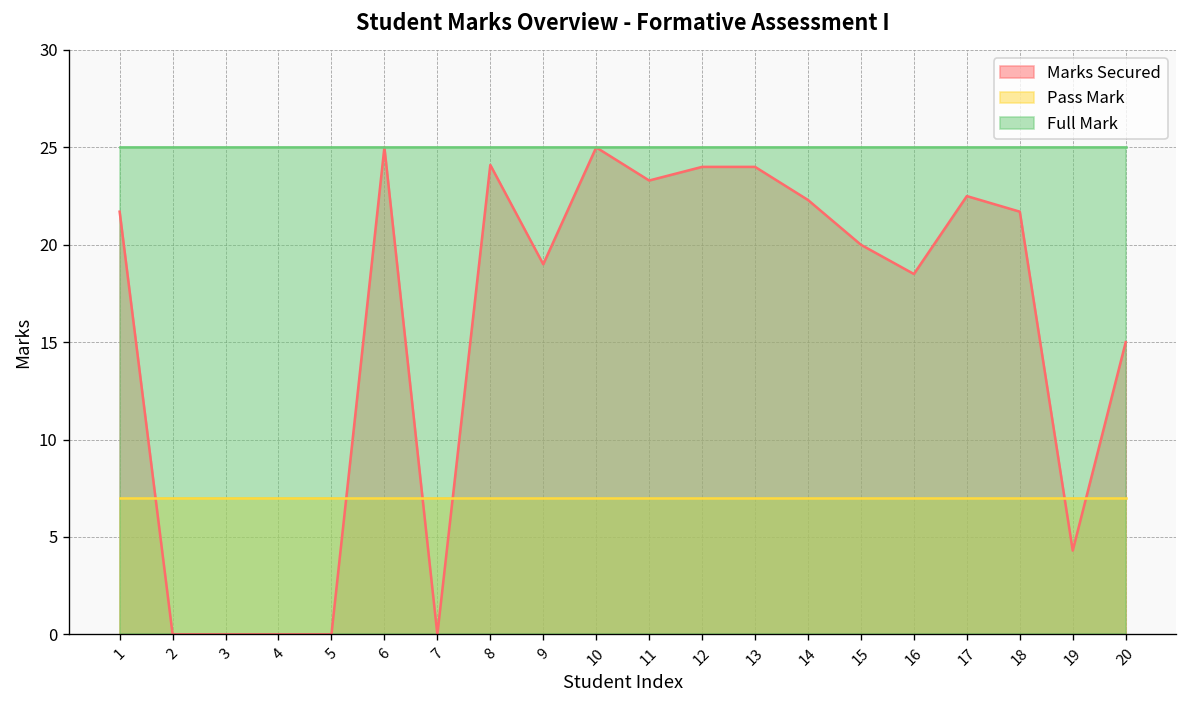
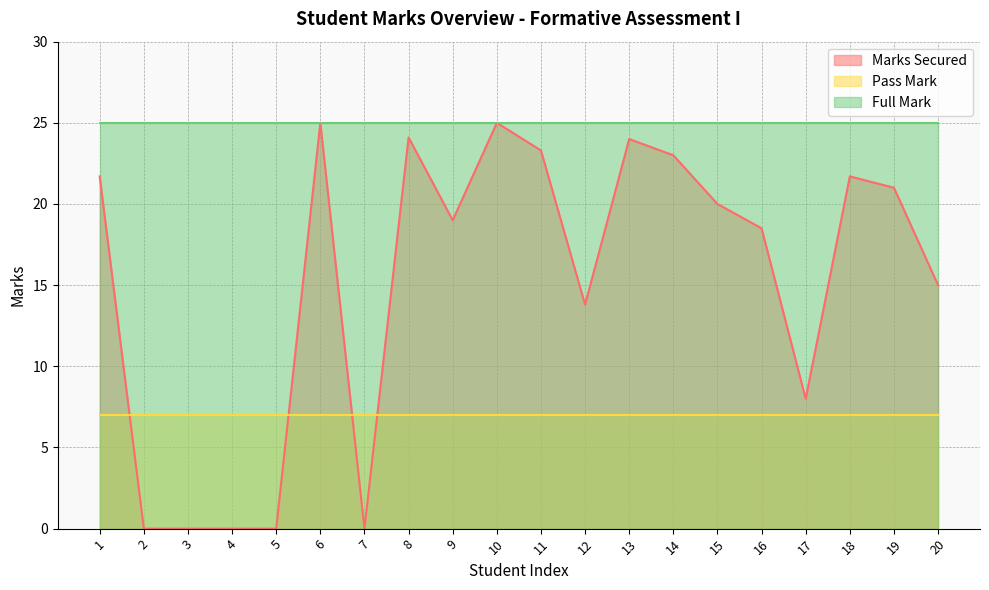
Marks Secured, 12: 24.0 -> 13.8
Marks Secured, 14: 22.3 -> 23.0
Marks Secured, 17: 22.5 -> 8.0
Marks Secured, 19: 4.3 -> 21.0
